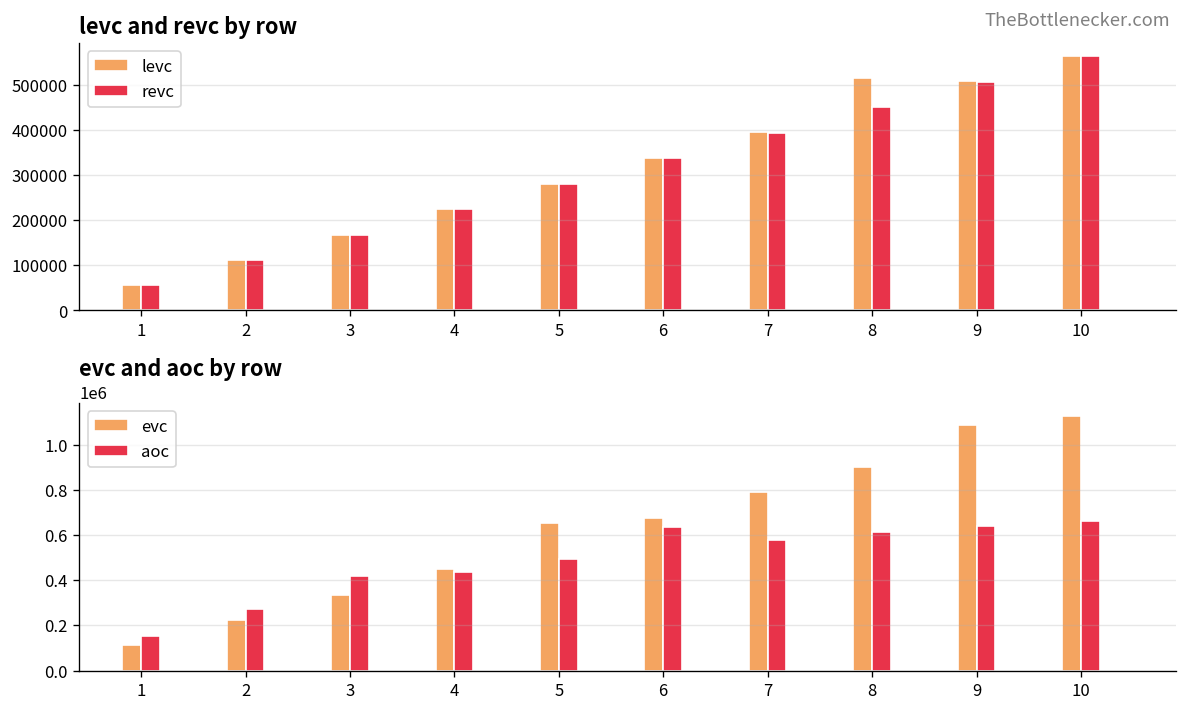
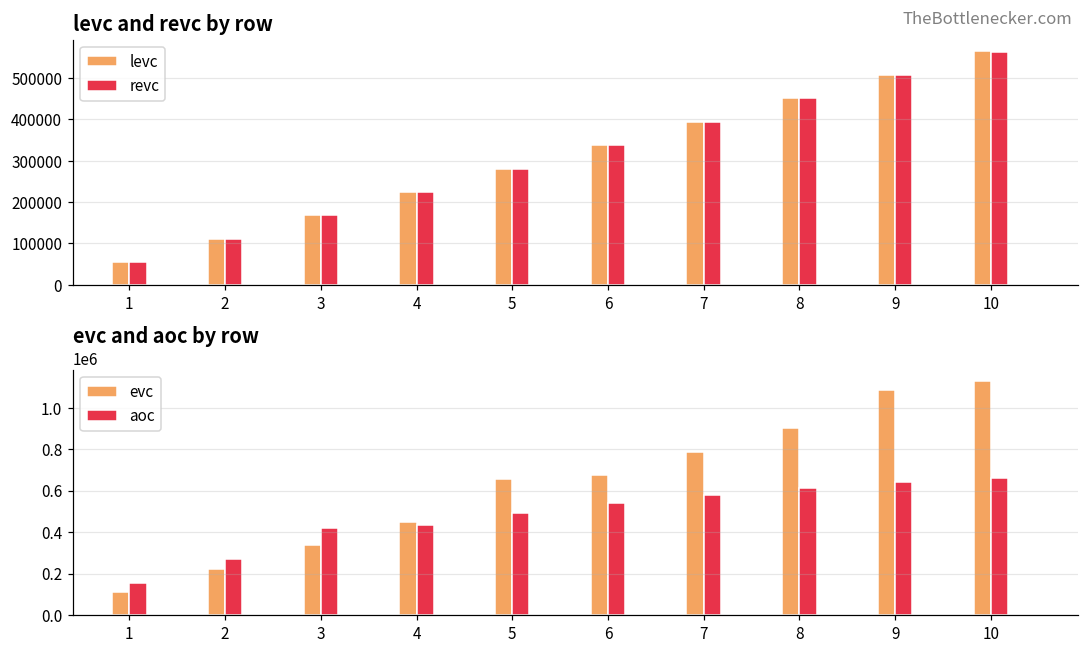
levc and revc by row, levc, 8: 520000 -> 450000
evc and aoc by row, aoc, 6: 630000 -> 540000
